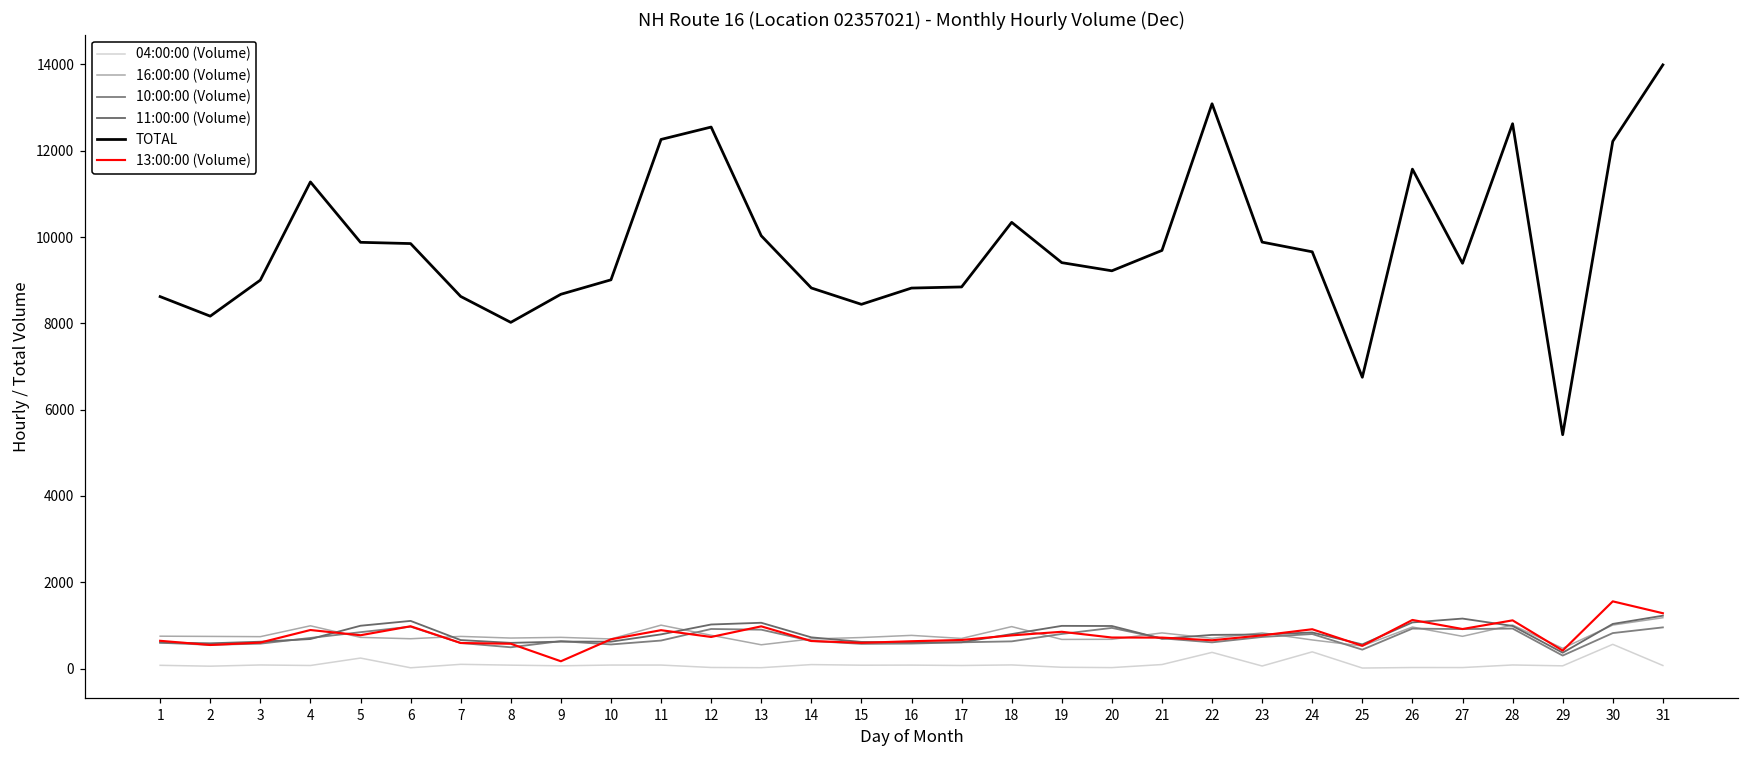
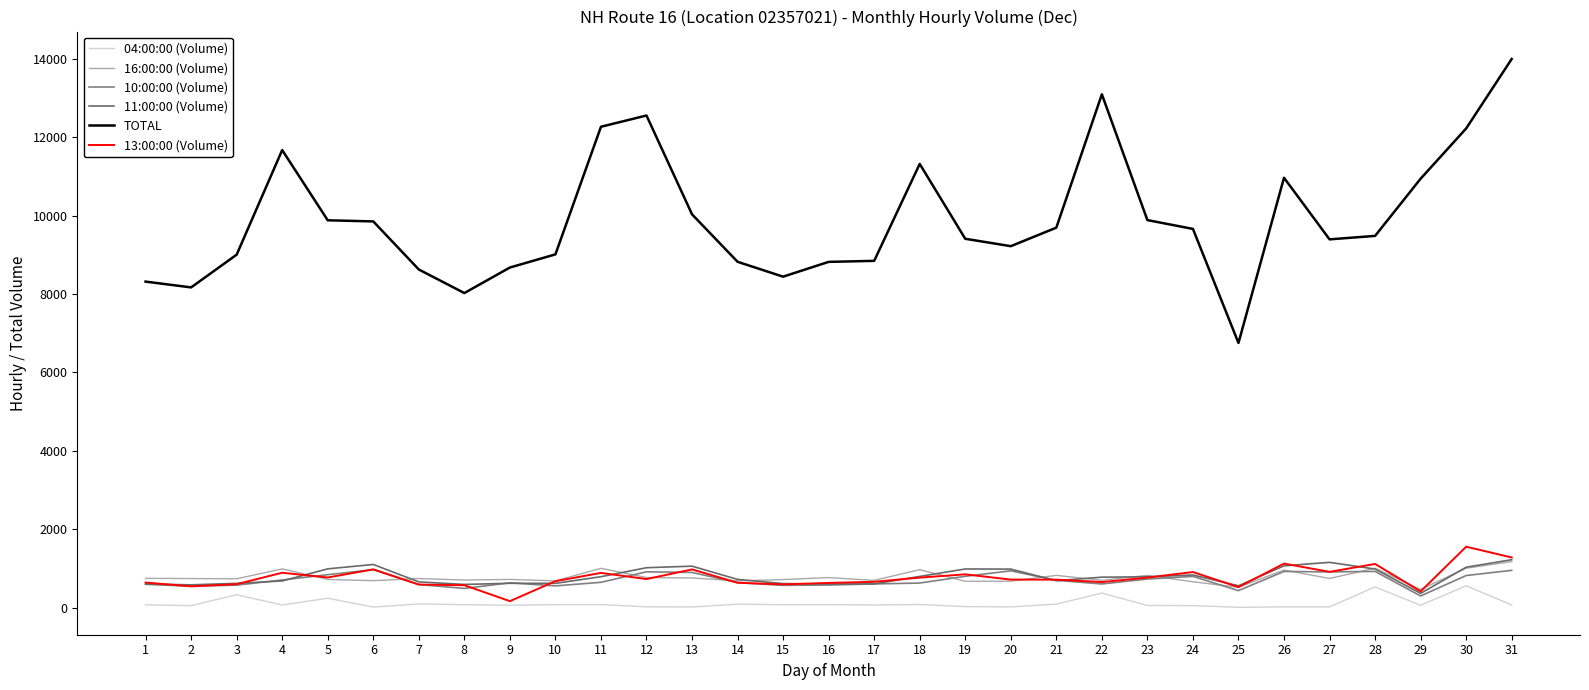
TOTAL, 1: 8600 -> 8300
04:00:00 (Volume), 3: 100 -> 300
TOTAL, 4: 11300 -> 11700
16:00:00 (Volume), 13: 600 -> 800
TOTAL, 18: 10300 -> 11300
04:00:00 (Volume), 24: 400 -> 100
TOTAL, 26: 11600 -> 11000
04:00:00 (Volume), 28: 100 -> 500
TOTAL, 28: 12600 -> 9500
TOTAL, 29: 5400 -> 10900
